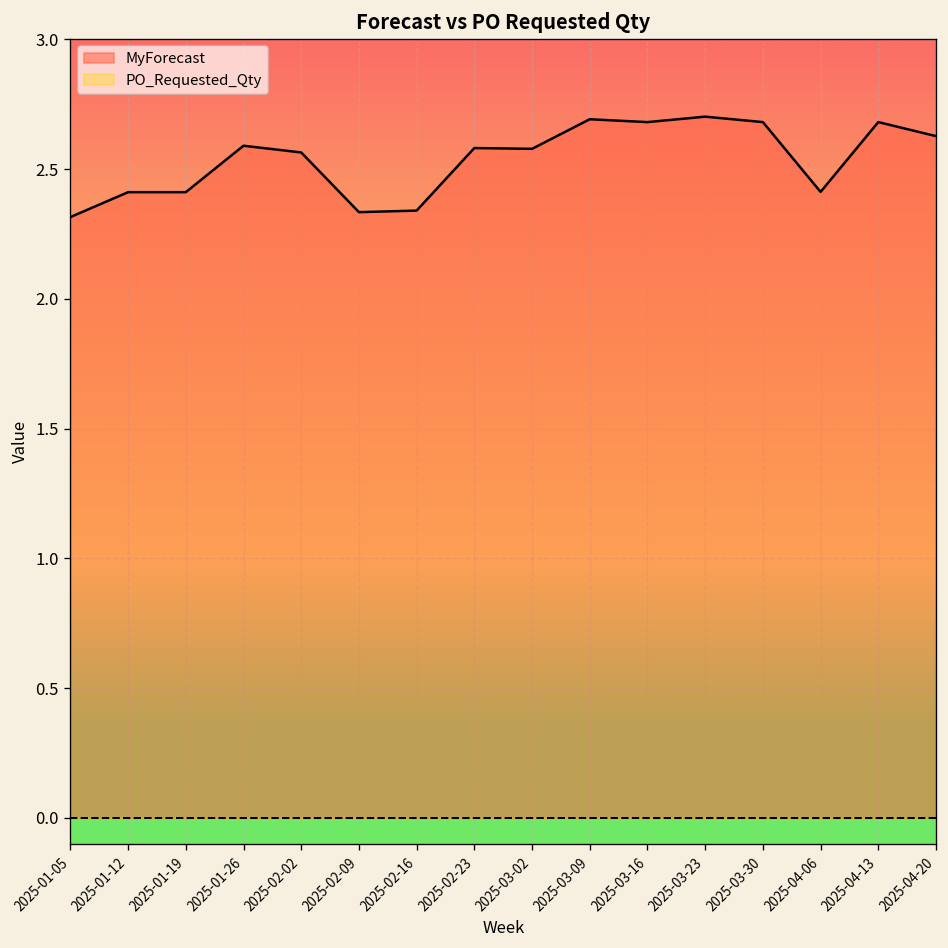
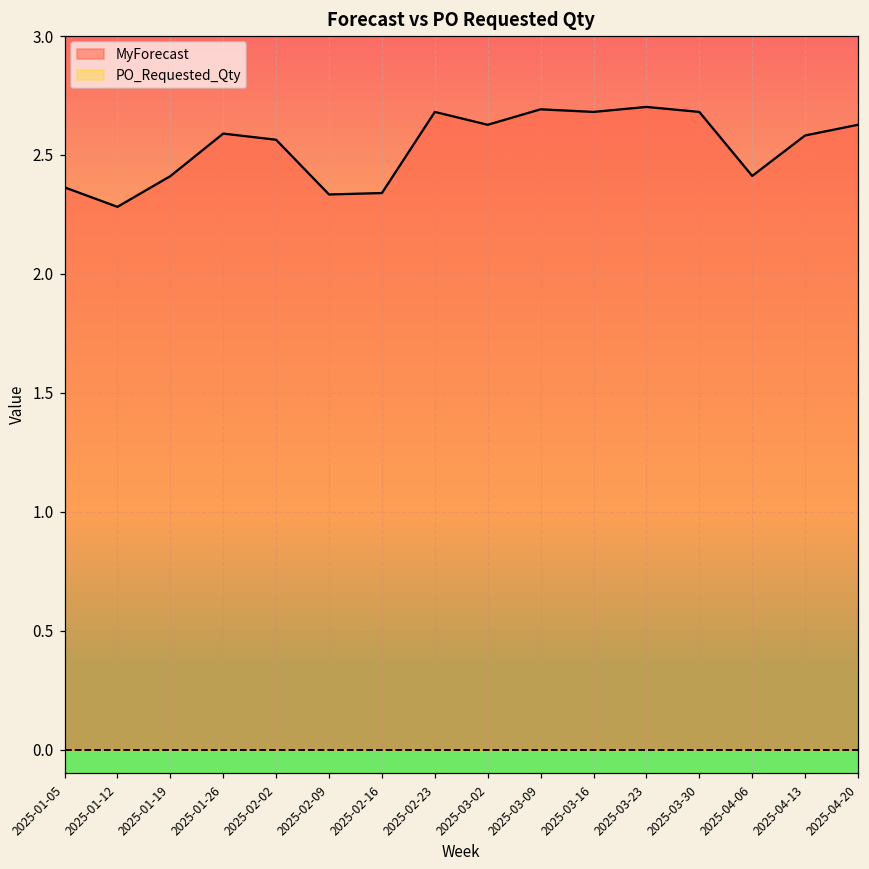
MyForecast, 2025-01-05: 2.32 -> 2.36
MyForecast, 2025-01-12: 2.41 -> 2.28
MyForecast, 2025-02-23: 2.58 -> 2.68
MyForecast, 2025-03-02: 2.58 -> 2.63
MyForecast, 2025-04-13: 2.68 -> 2.58
